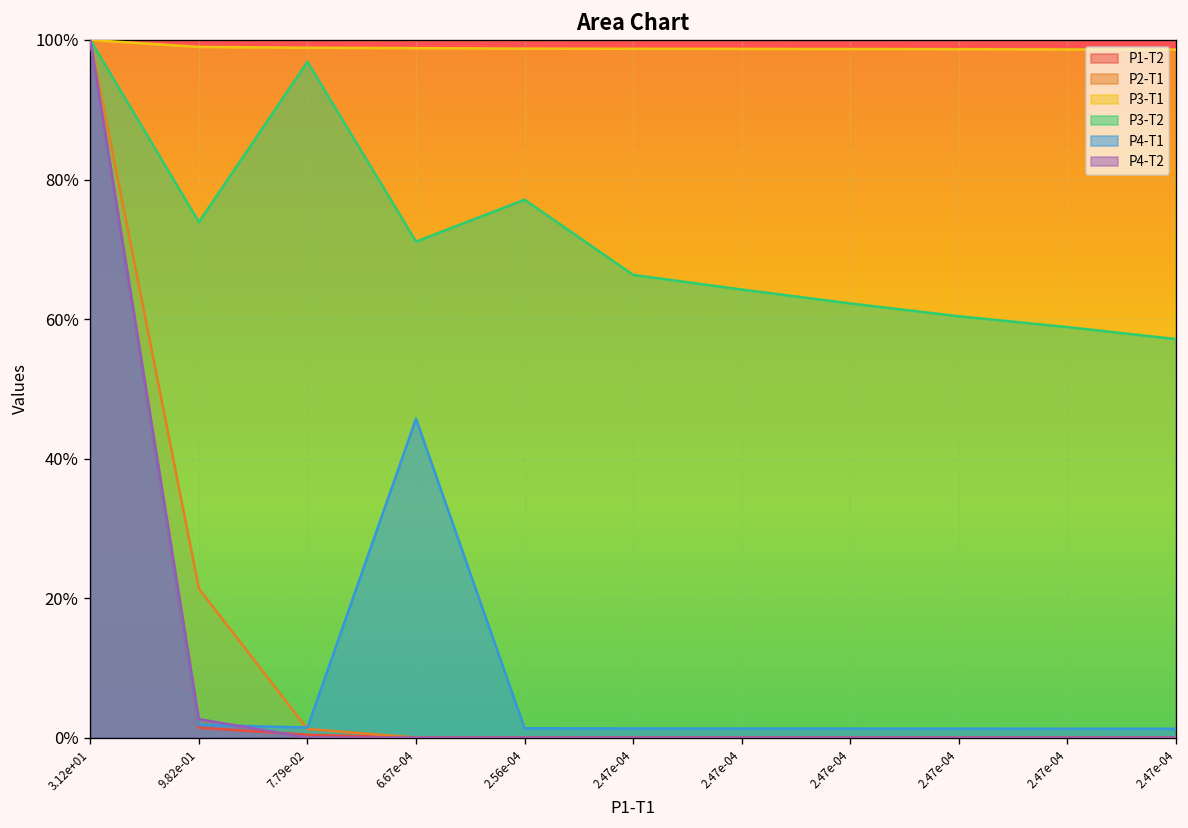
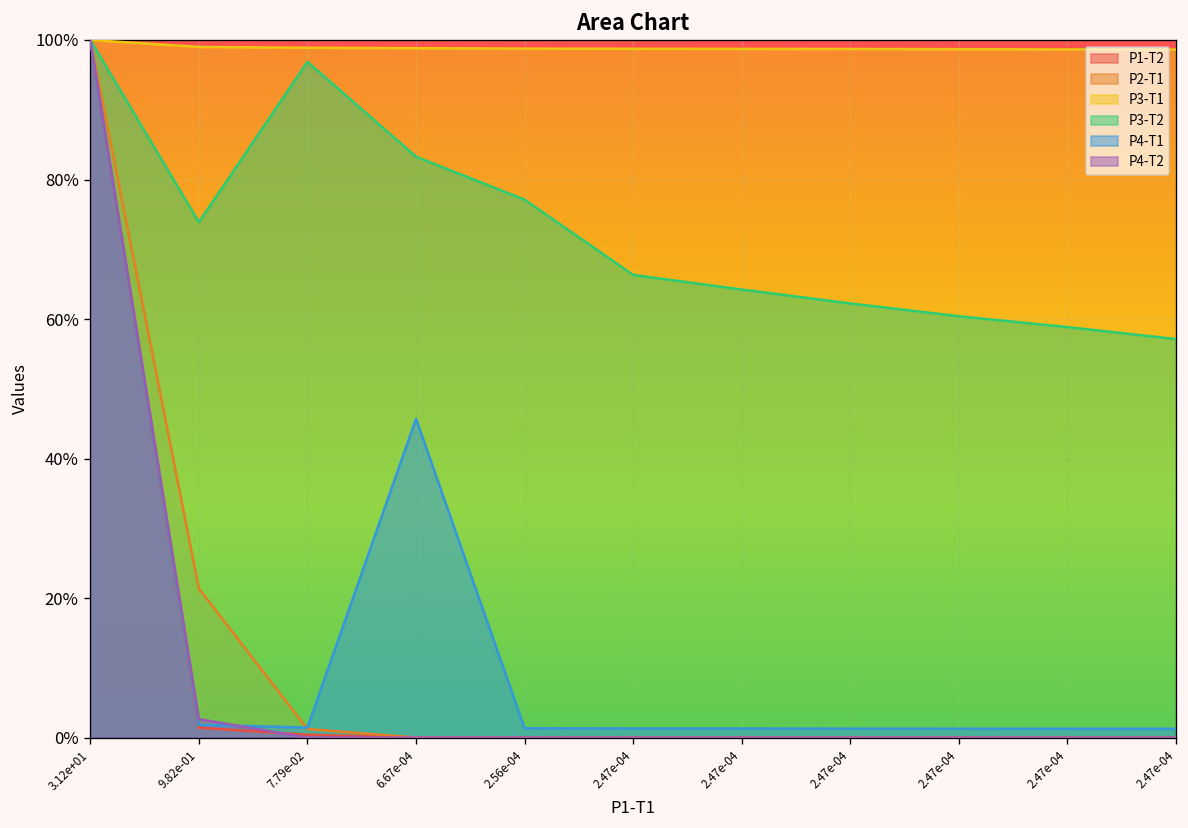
P3-T2, 6.67e-04: 71% -> 83%
